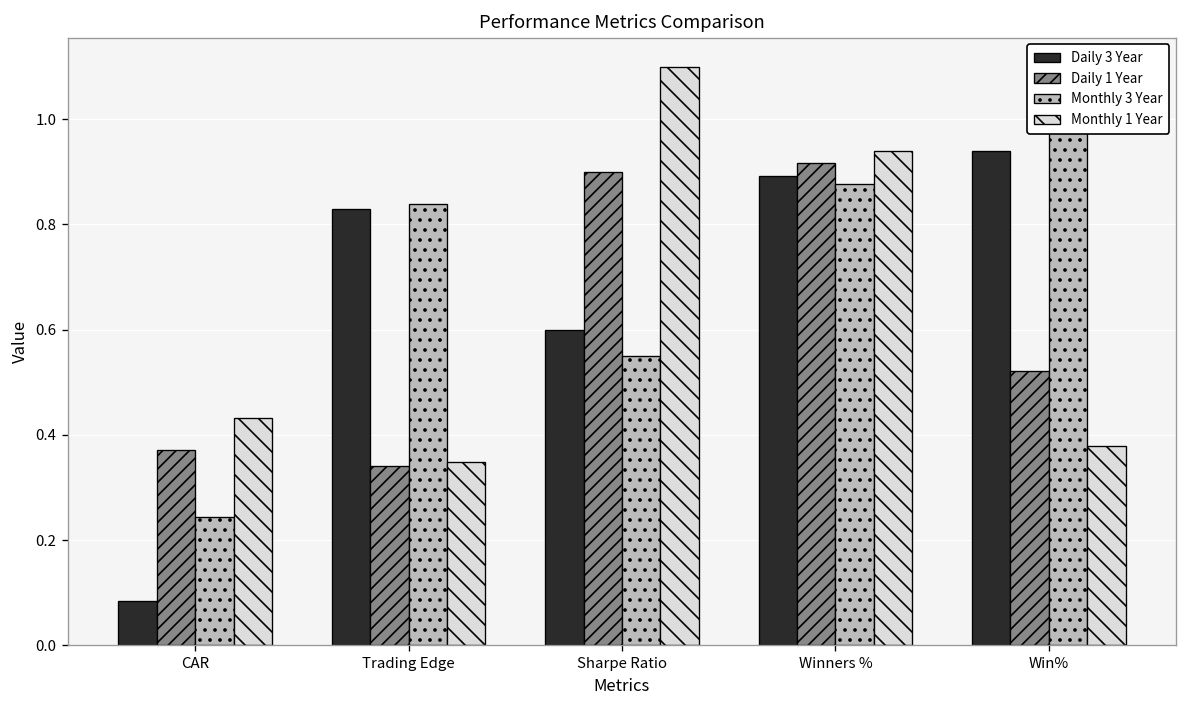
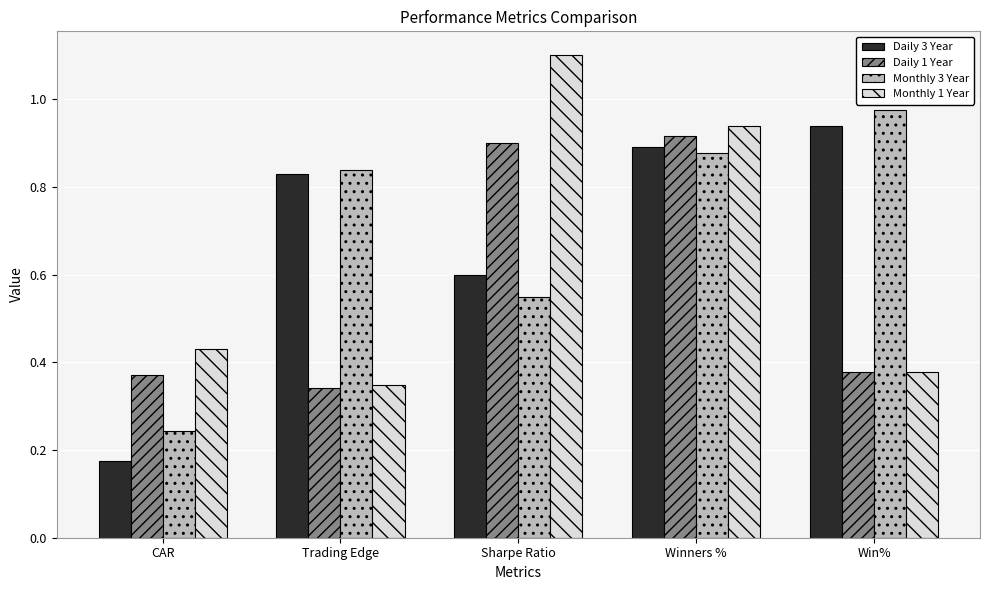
Daily 3 Year, CAR: 0.08 -> 0.18
Daily 1 Year, Win%: 0.52 -> 0.38
